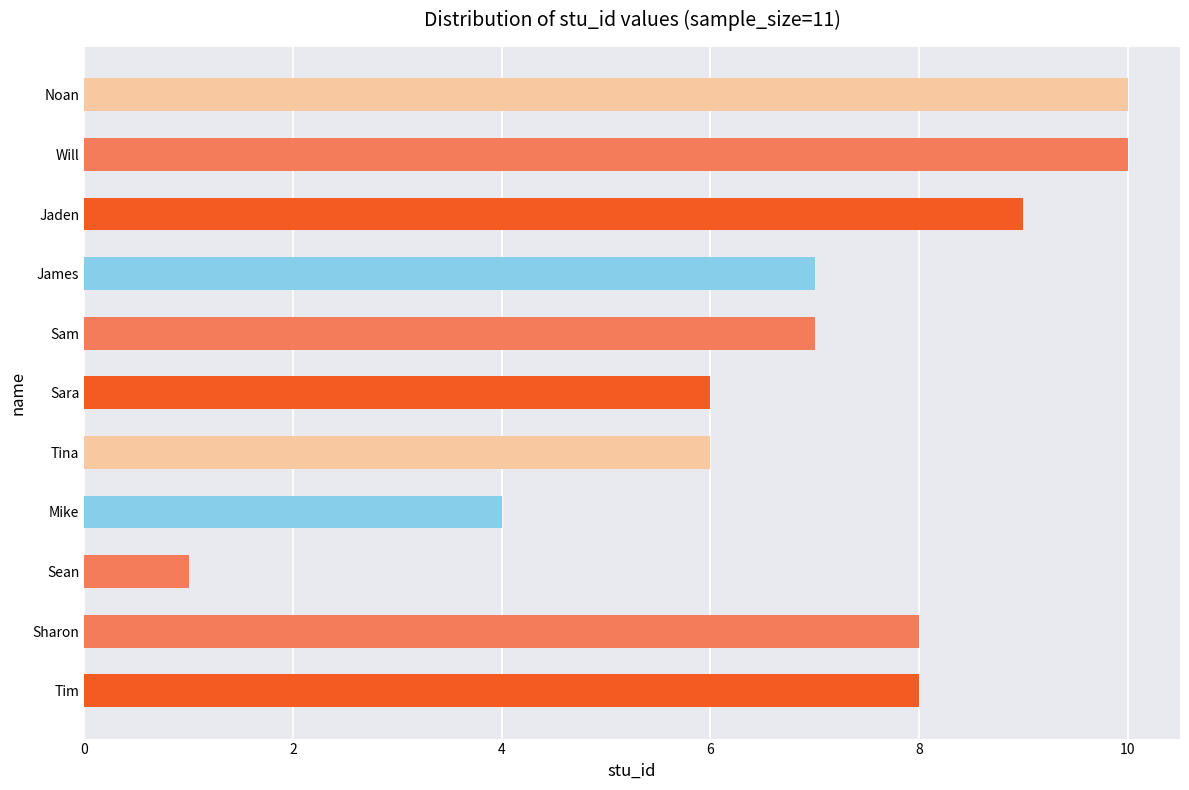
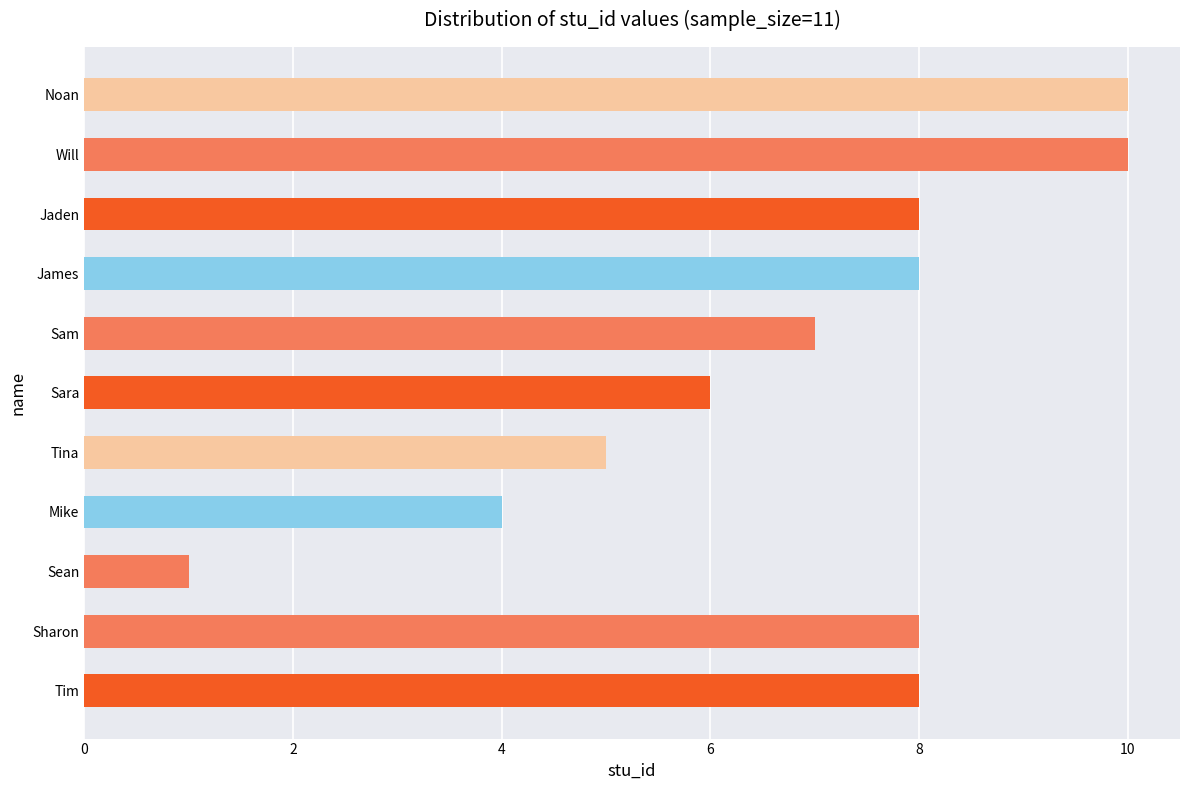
Jaden: 9 -> 8
James: 7 -> 8
Tina: 6 -> 5
